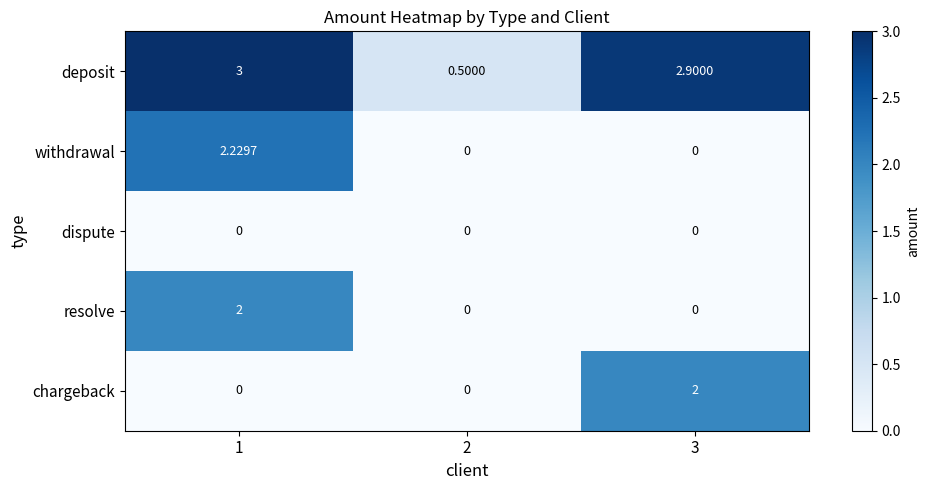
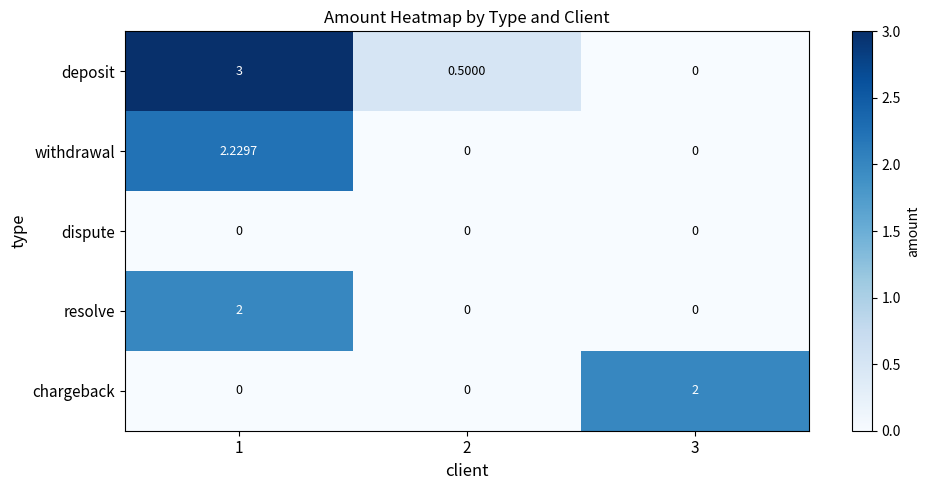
deposit, 3: 2.9000 -> 0
